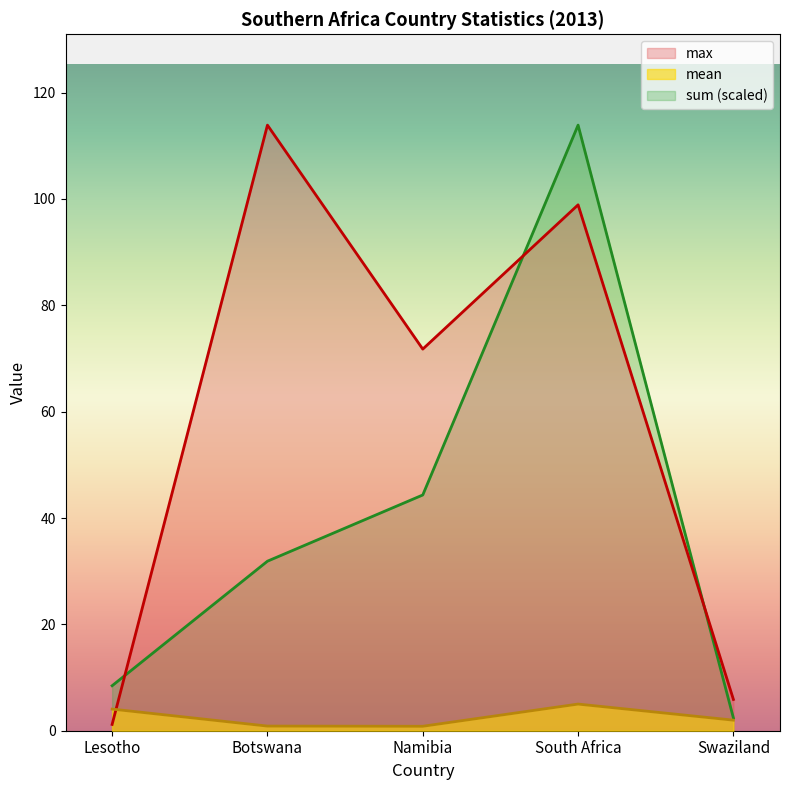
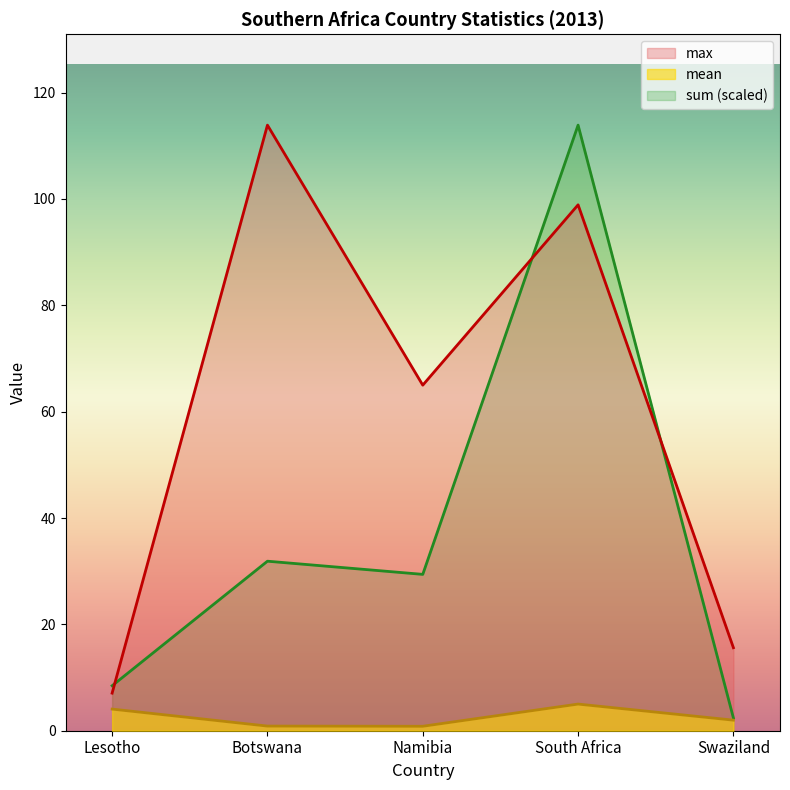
max, Lesotho: 1 -> 7
max, Namibia: 72 -> 65
sum (scaled), Namibia: 44 -> 29
max, Swaziland: 6 -> 16
